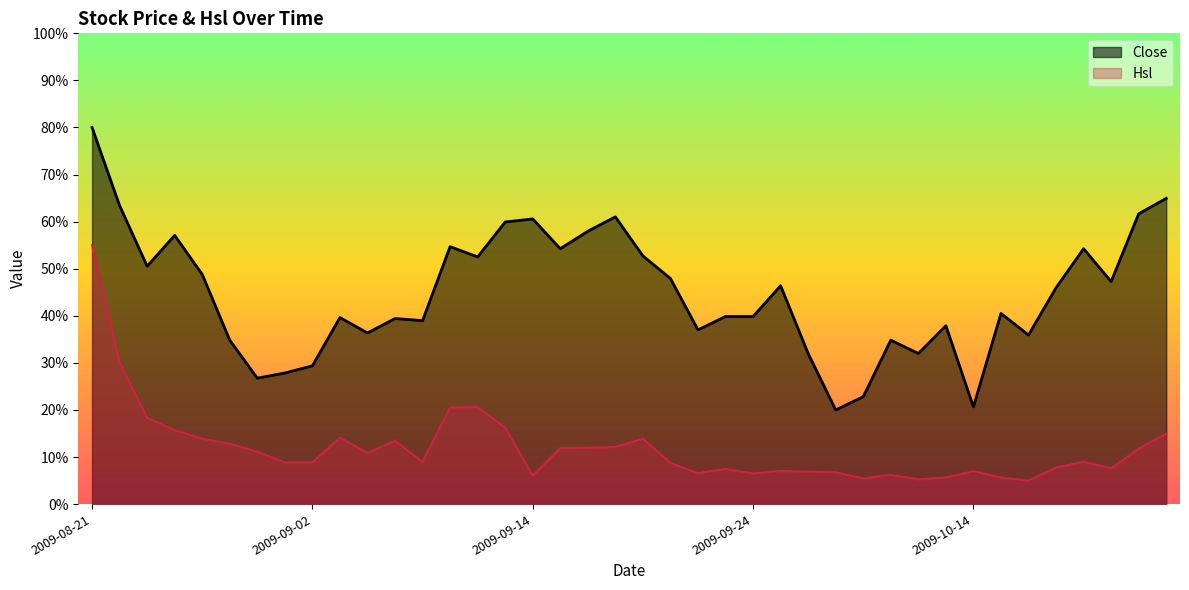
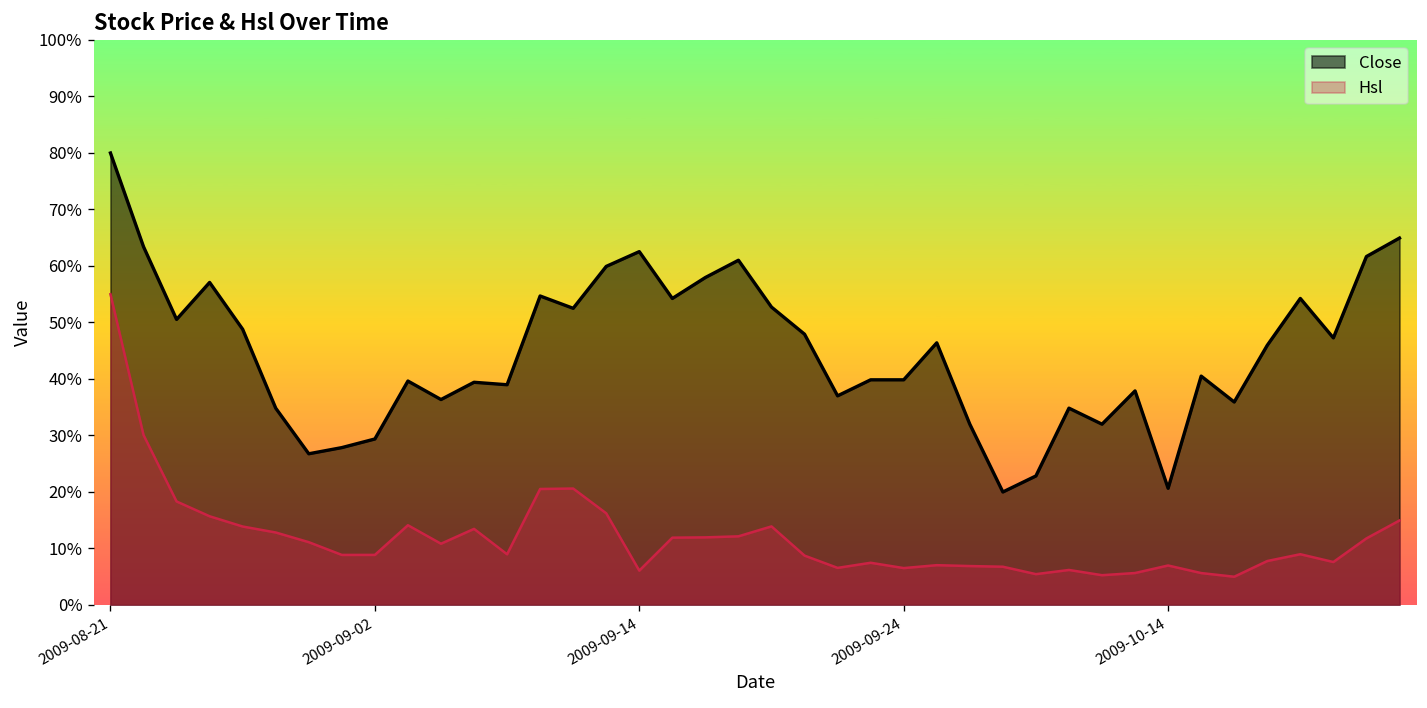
Close, 2009-09-14: 61% -> 63%
